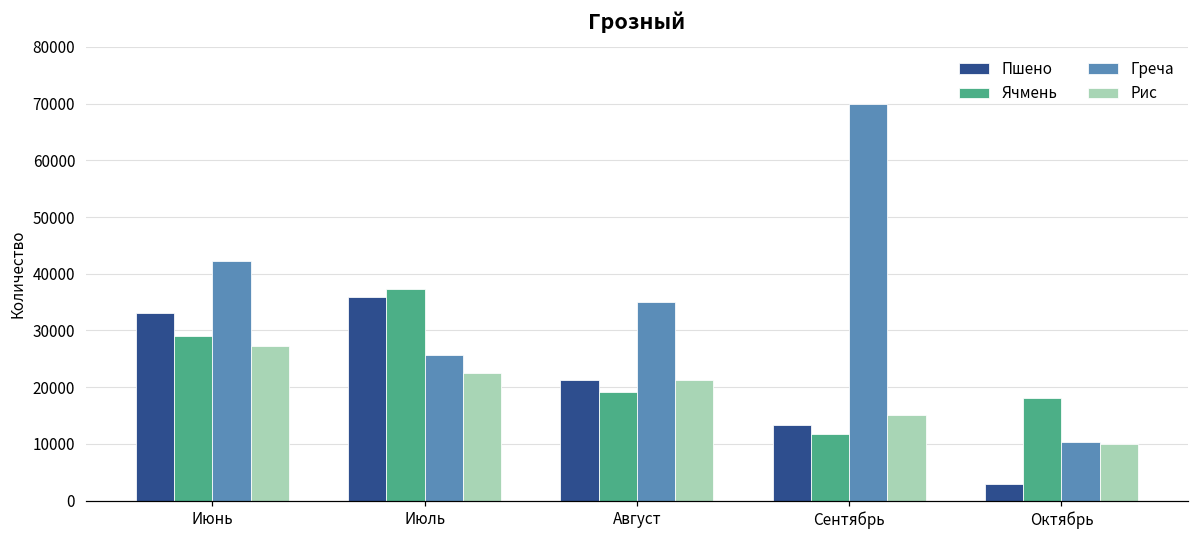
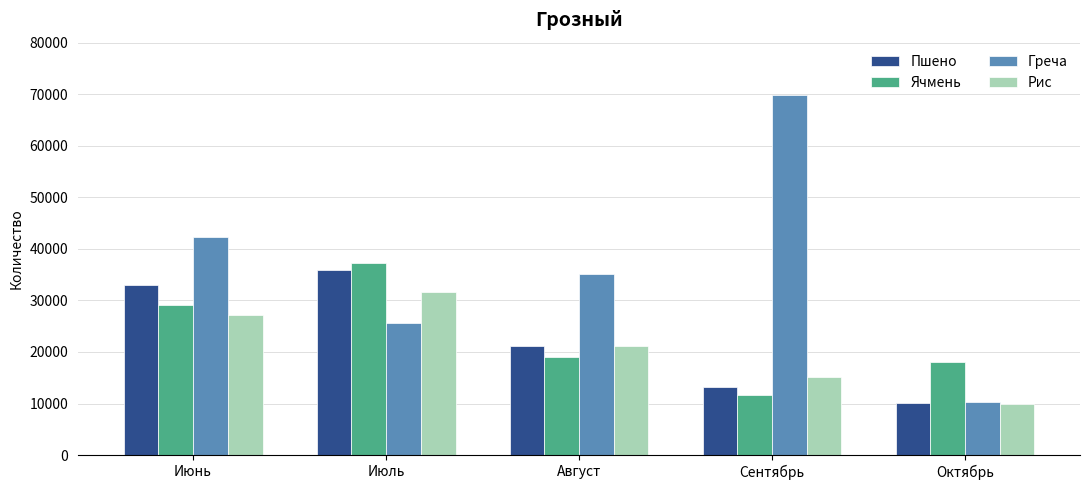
Рис, Июль: 23000 -> 32000
Пшено, Октябрь: 3000 -> 10000
